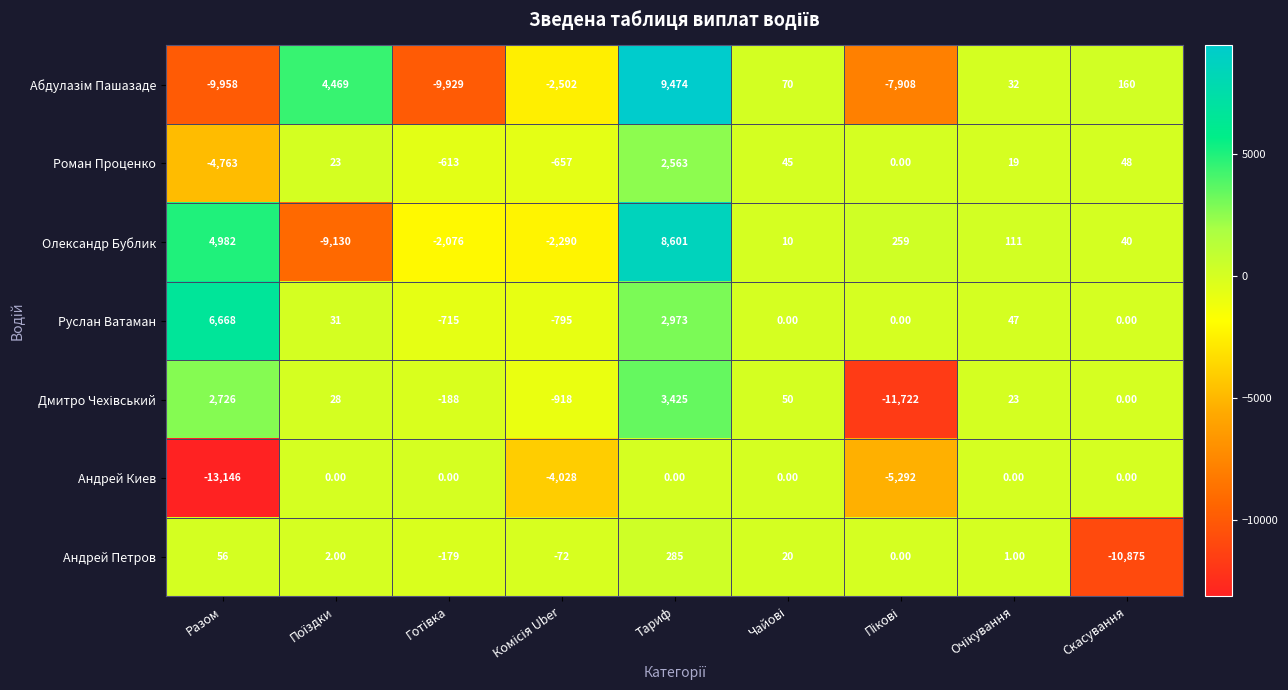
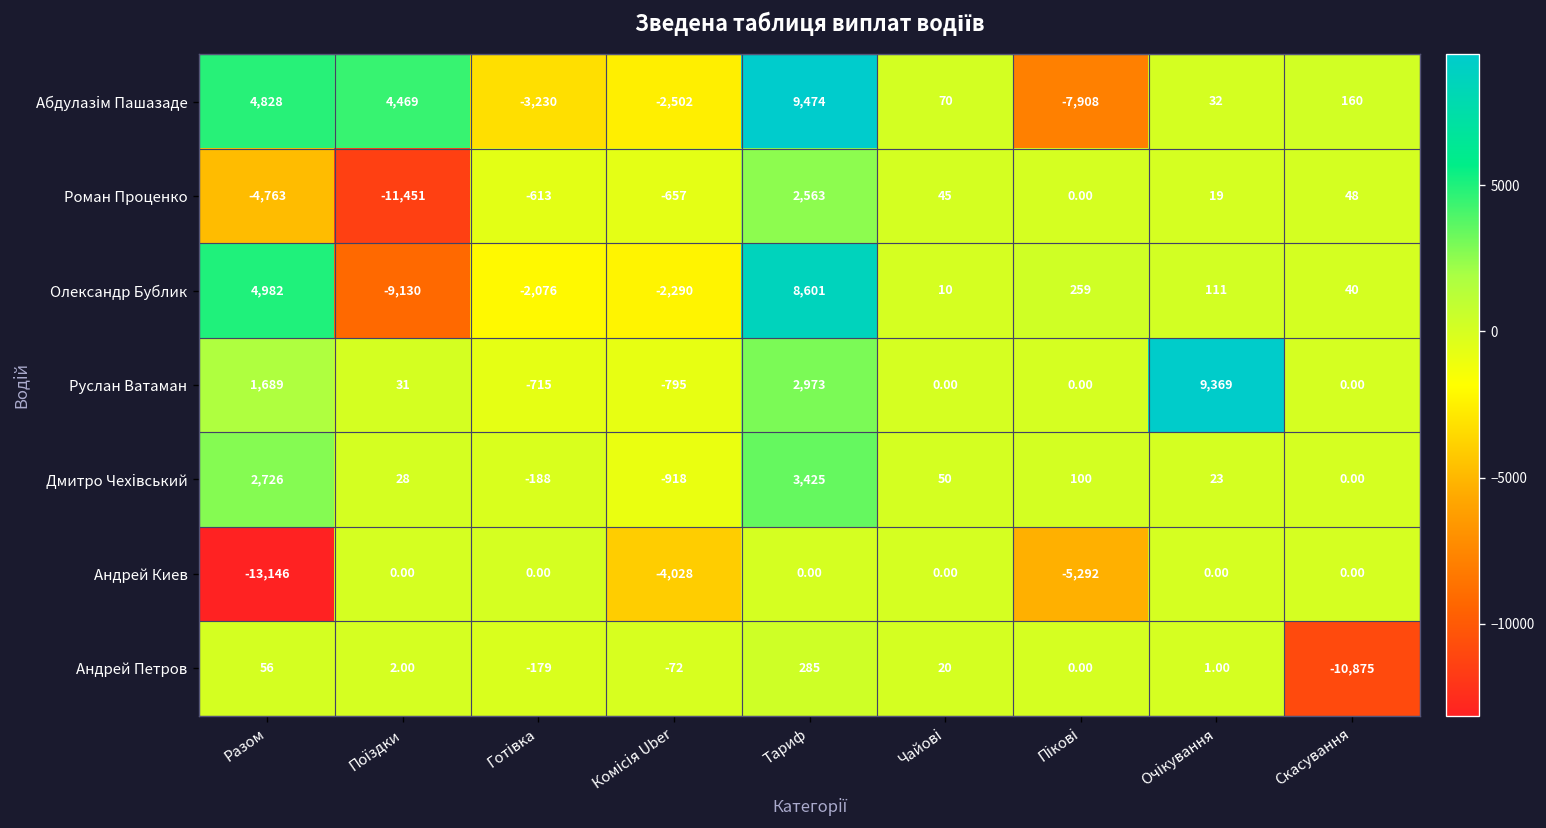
Абдулазім Пашазаде, Разом: -9,958 -> 4,828
Абдулазім Пашазаде, Готівка: -9,929 -> -3,230
Роман Проценко, Поїздки: 23 -> -11,451
Руслан Ватаман, Разом: 6,668 -> 1,689
Руслан Ватаман, Очікування: 47 -> 9,369
Дмитро Чехівський, Пікові: -11,722 -> 100
